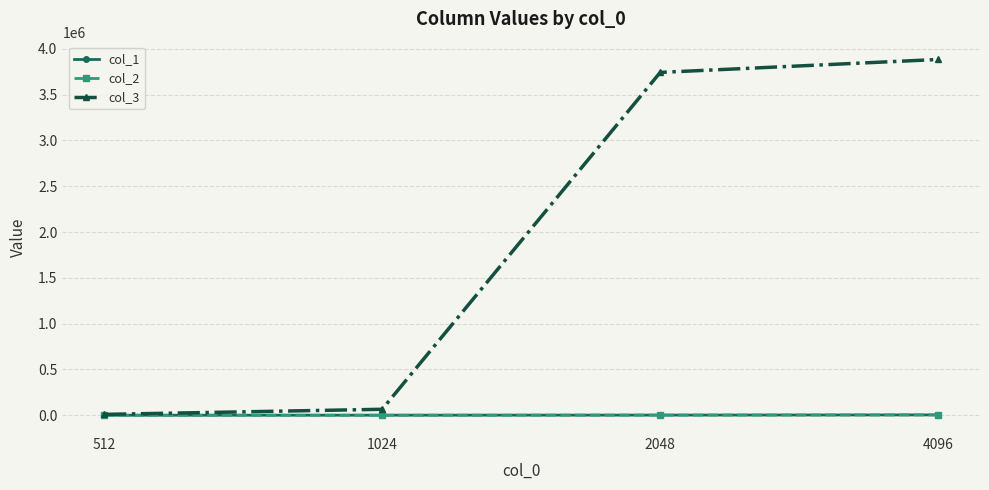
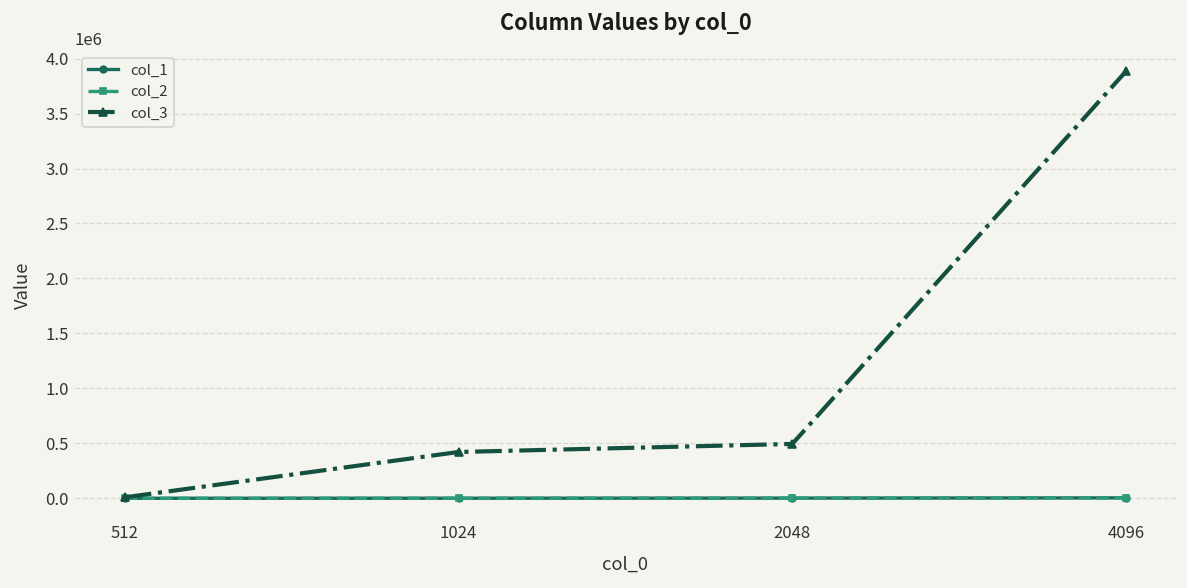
col_3, 1024: 100000 -> 400000
col_3, 2048: 3700000 -> 500000
